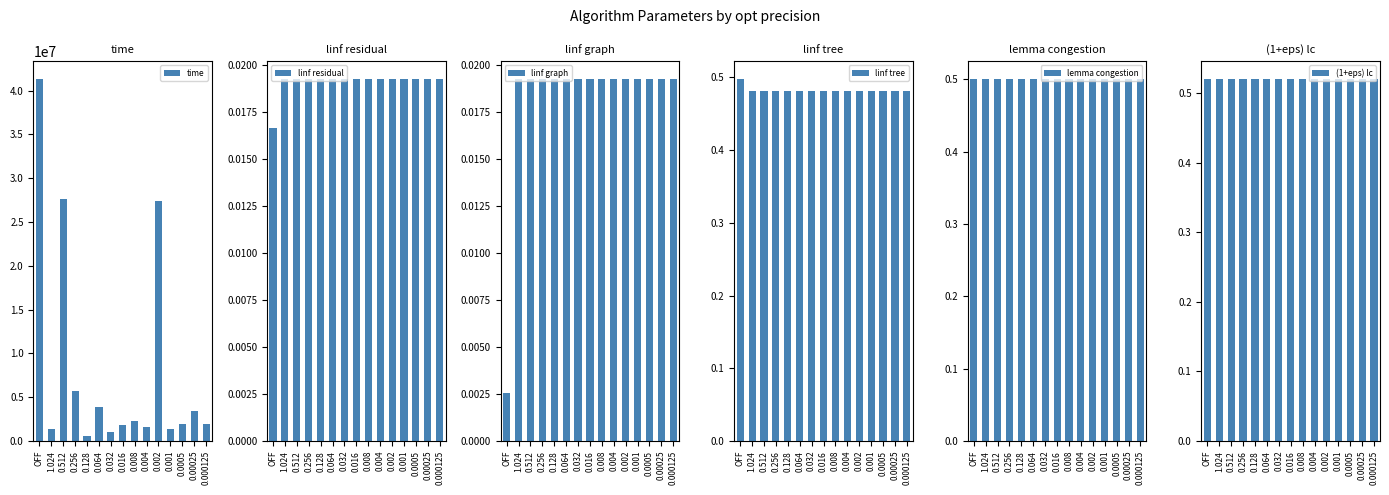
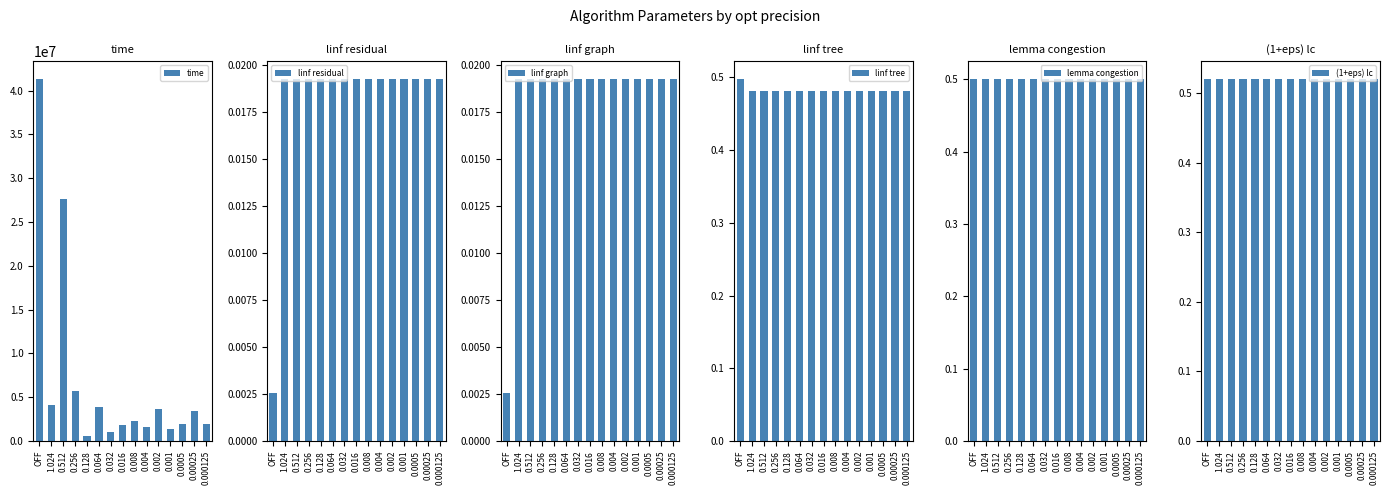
time, 1.024: 1000000 -> 4000000
time, 0.002: 27000000 -> 4000000
linf residual, OFF: 0.0167 -> 0.0026
